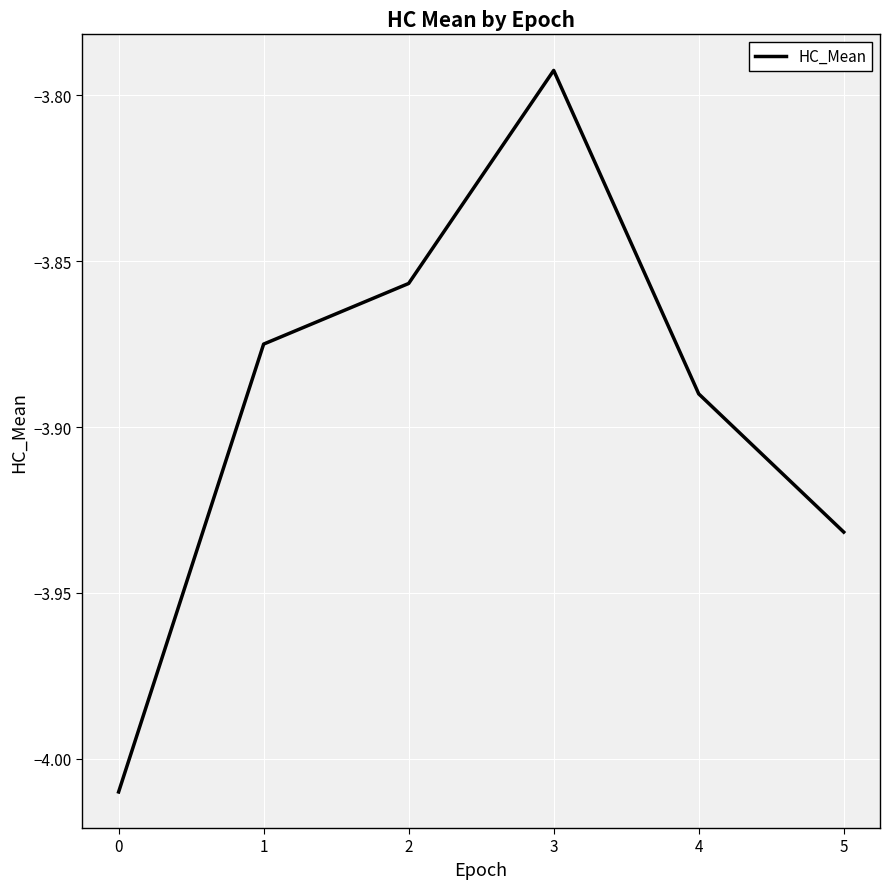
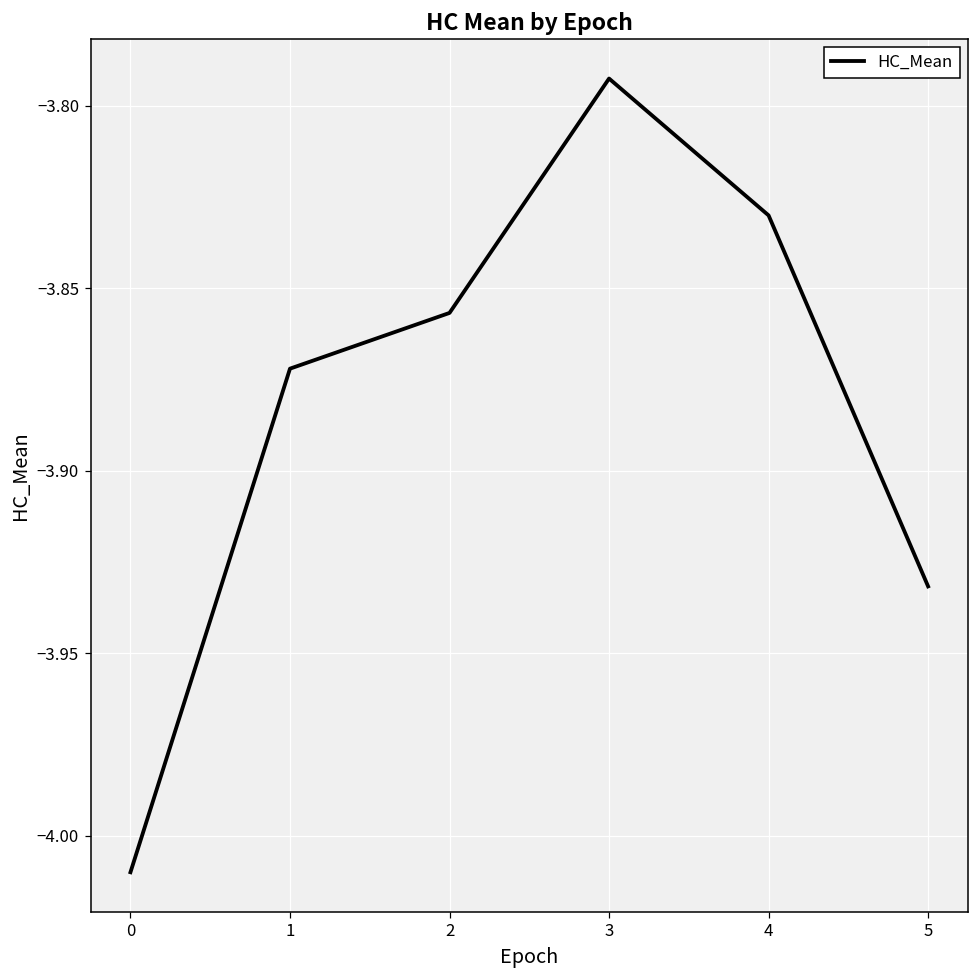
1: -3.875 -> -3.872
4: -3.89 -> -3.83
